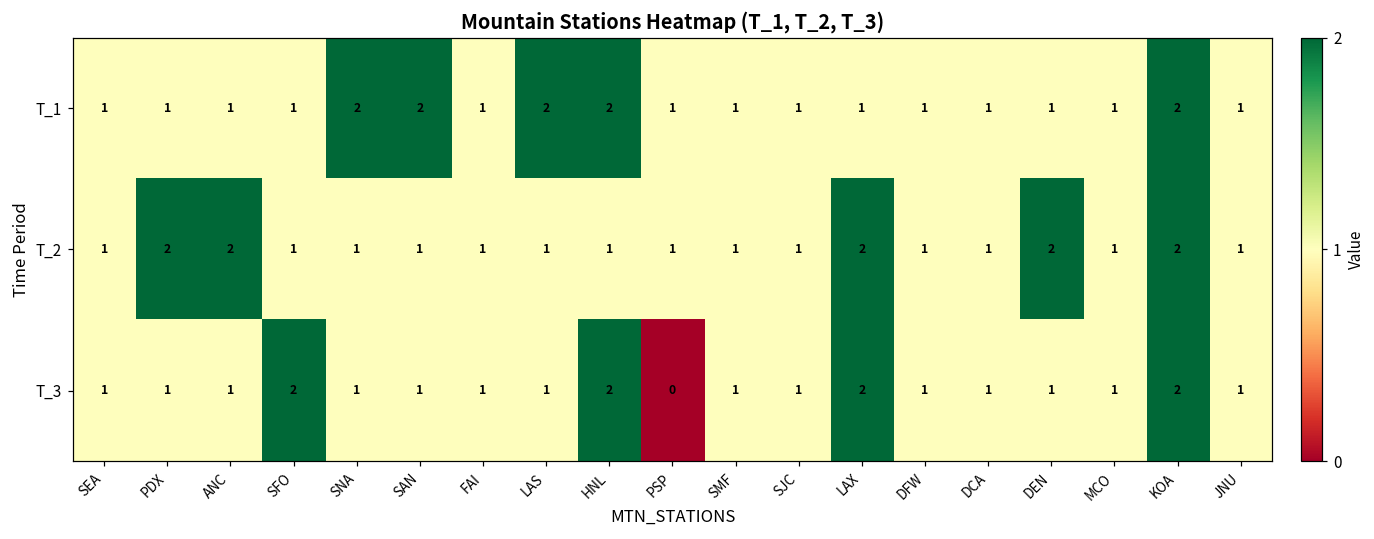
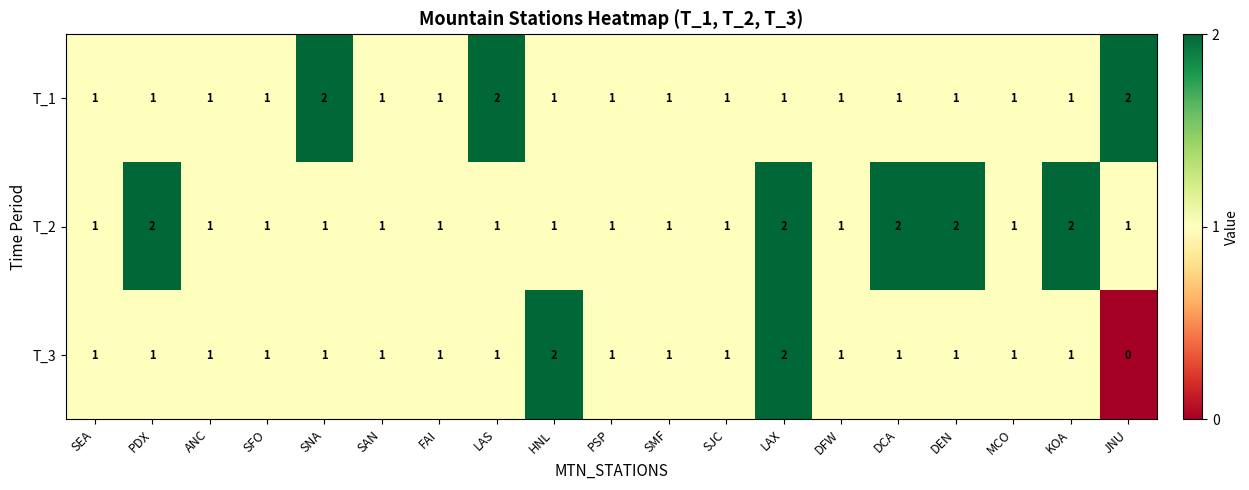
T_1, SAN: 2 -> 1
T_1, HNL: 2 -> 1
T_1, KOA: 2 -> 1
T_1, JNU: 1 -> 2
T_2, ANC: 2 -> 1
T_2, DCA: 1 -> 2
T_3, SFO: 2 -> 1
T_3, PSP: 0 -> 1
T_3, KOA: 2 -> 1
T_3, JNU: 1 -> 0
